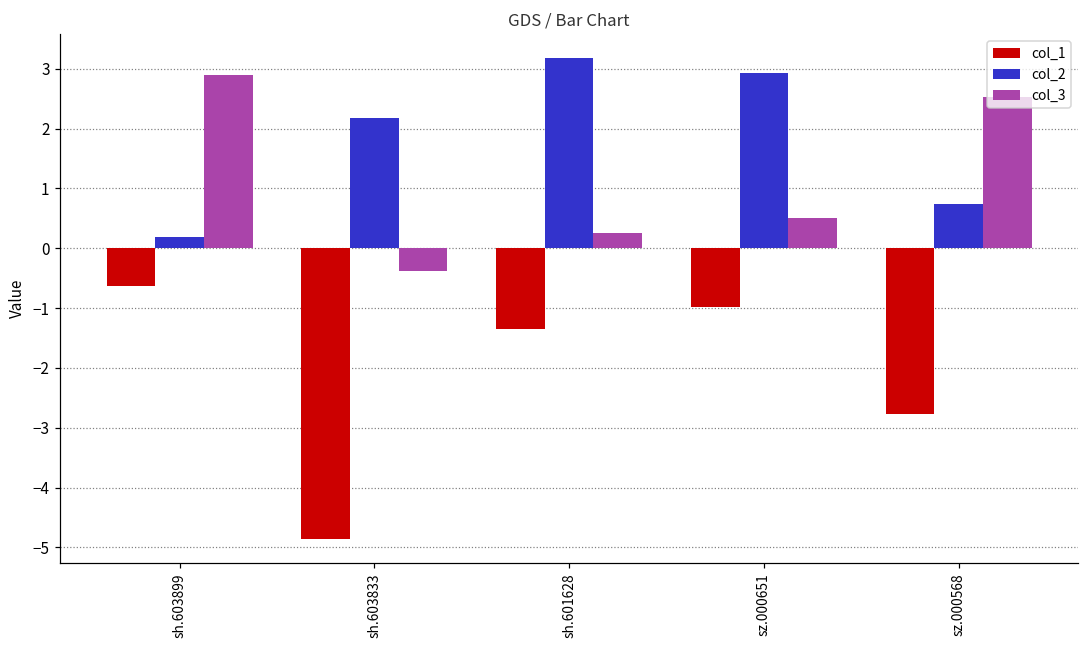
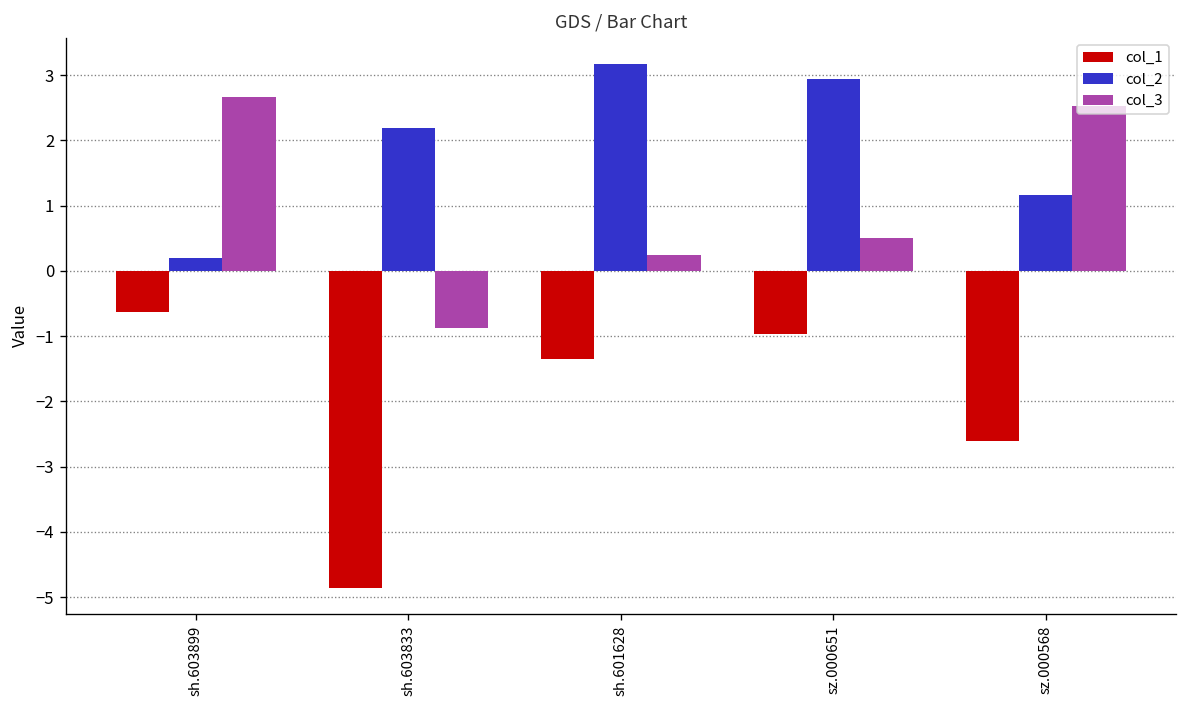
col_3, sh.603899: 2.9 -> 2.7
col_3, sh.603833: -0.4 -> -0.9
col_1, sz.000568: -2.8 -> -2.6
col_2, sz.000568: 0.7 -> 1.2
